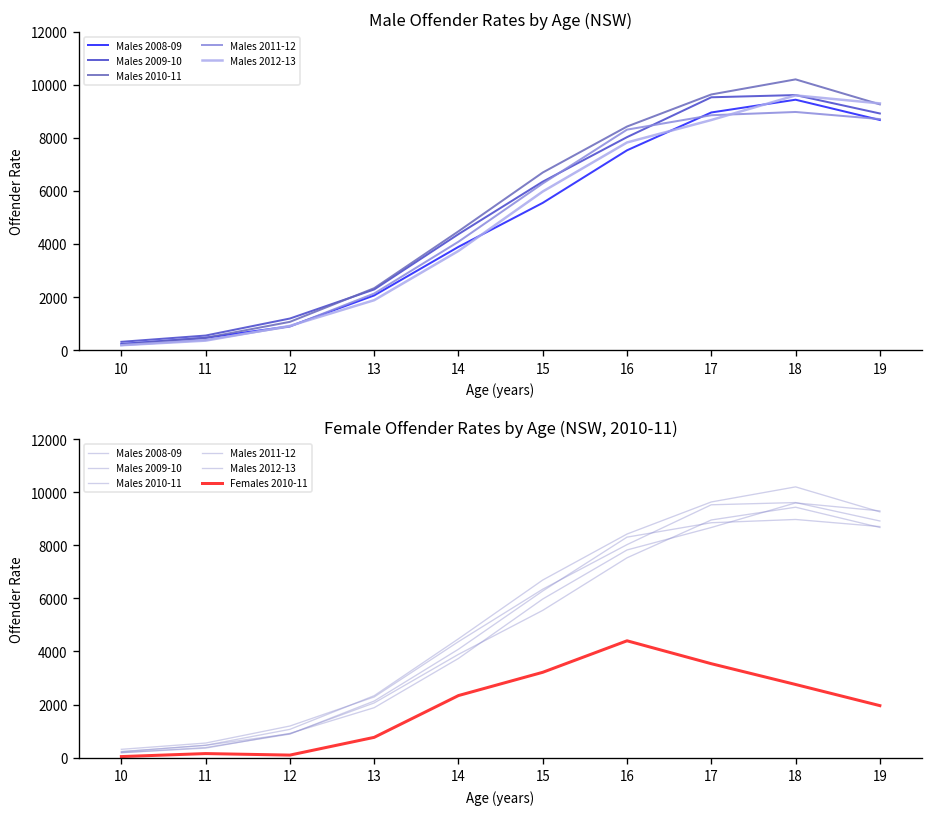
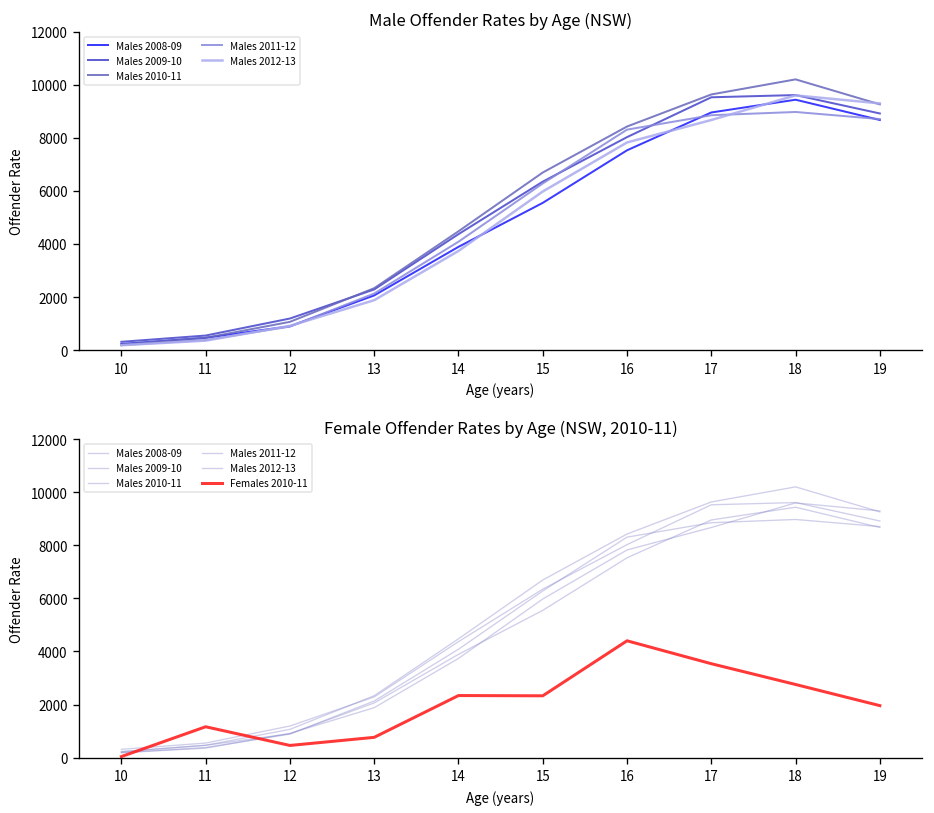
Female Offender Rates by Age (NSW, 2010-11), Females 2010-11, 11: 200 -> 1200
Female Offender Rates by Age (NSW, 2010-11), Females 2010-11, 12: 100 -> 500
Female Offender Rates by Age (NSW, 2010-11), Females 2010-11, 15: 3200 -> 2300
